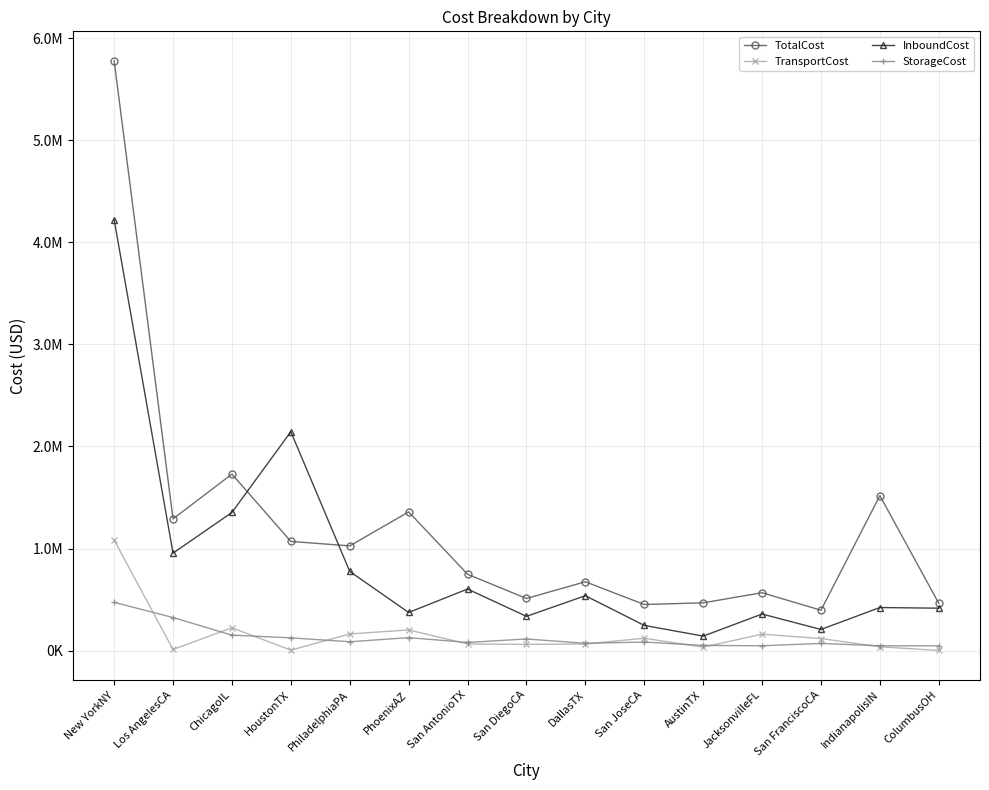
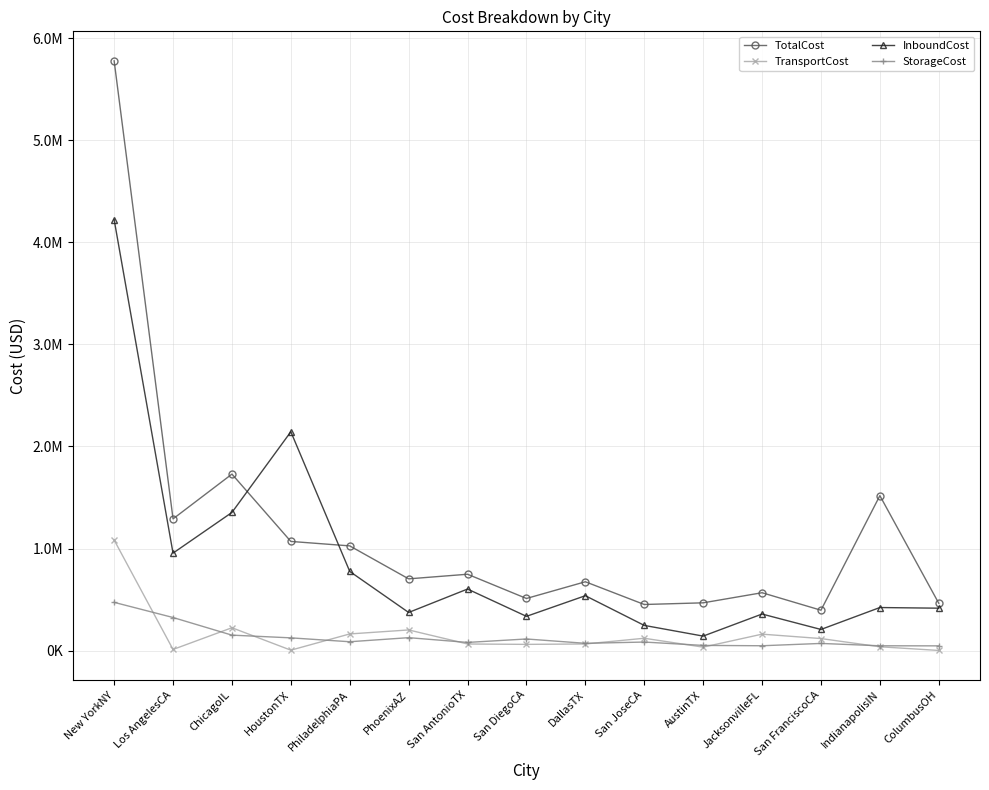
TotalCost, PhoenixAZ: 1360000 -> 700000
